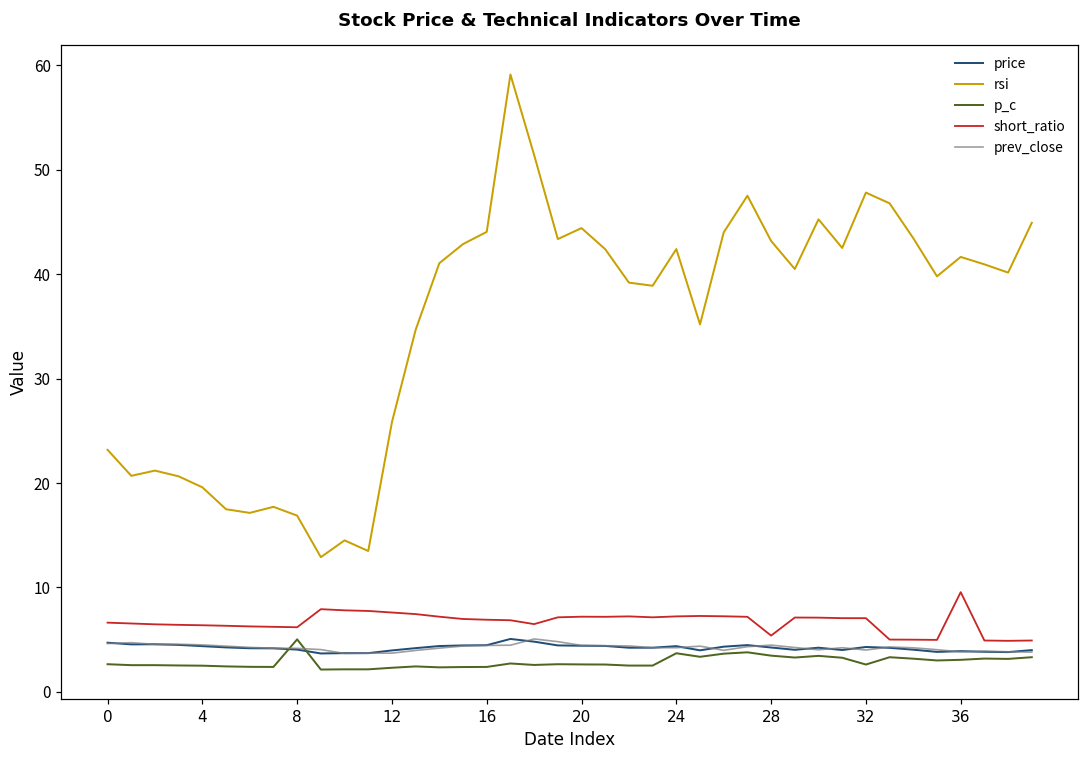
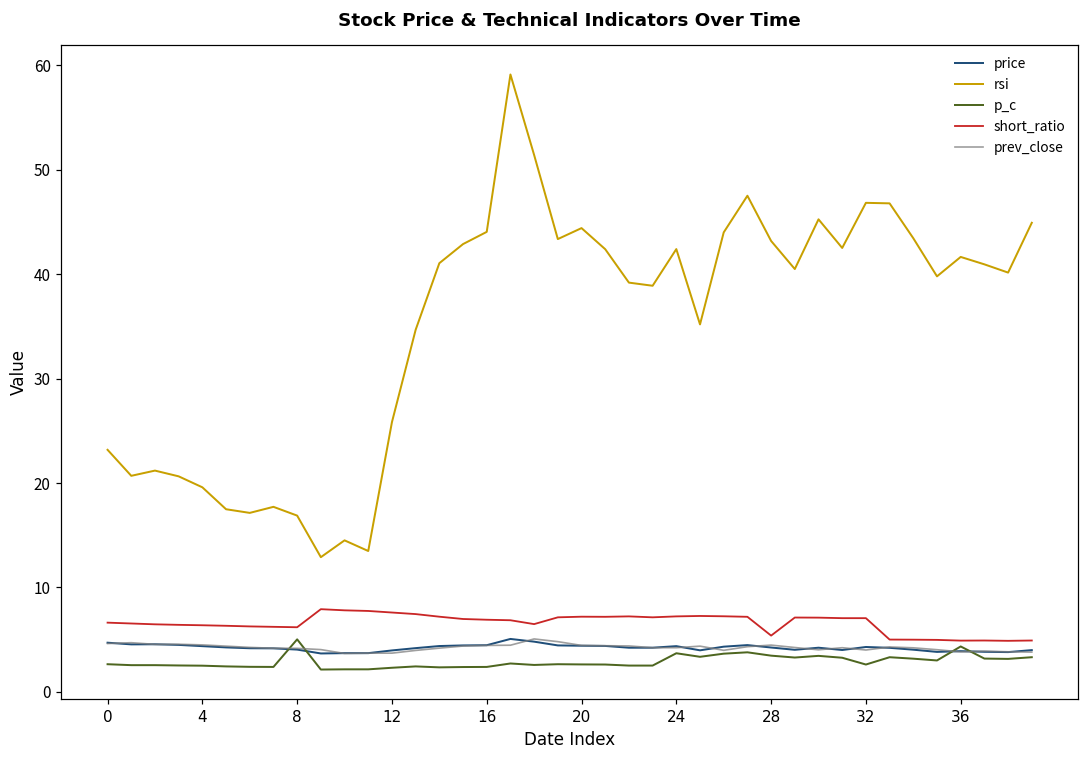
rsi, 32: 48 -> 47
p_c, 36: 3 -> 4
short_ratio, 36: 10 -> 5
